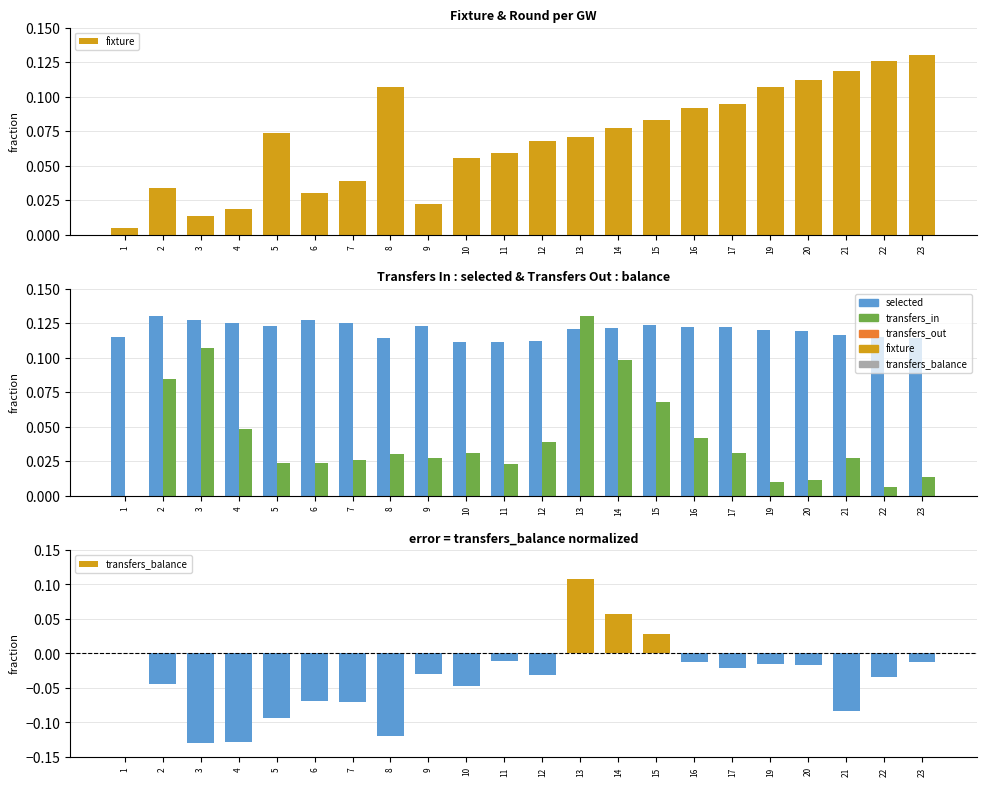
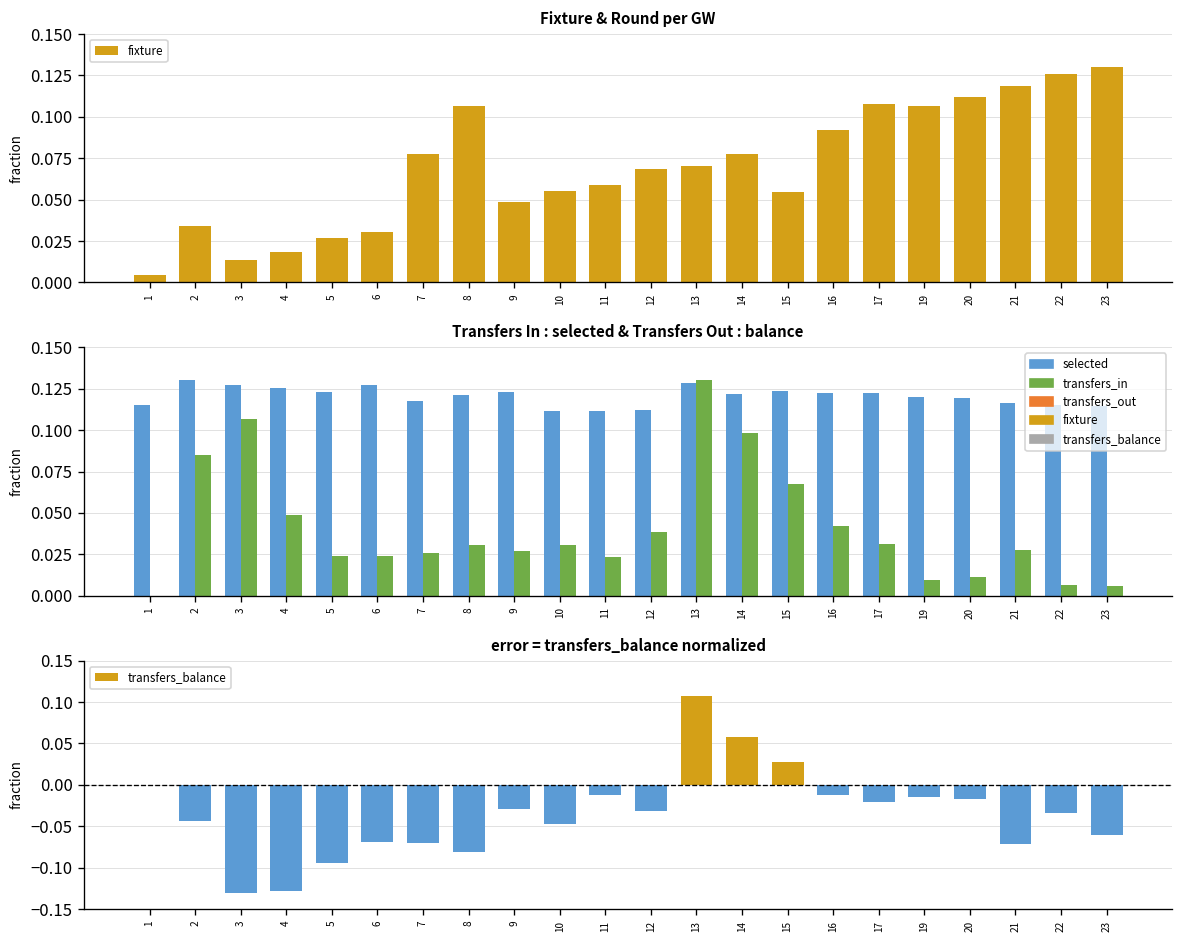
Fixture & Round per GW, 5: 0.073 -> 0.027
Fixture & Round per GW, 7: 0.039 -> 0.078
Fixture & Round per GW, 9: 0.022 -> 0.048
Fixture & Round per GW, 15: 0.083 -> 0.055
Fixture & Round per GW, 17: 0.095 -> 0.108
Transfers In : selected & Transfers Out : balance, selected, 7: 0.125 -> 0.118
Transfers In : selected & Transfers Out : balance, selected, 8: 0.115 -> 0.121
Transfers In : selected & Transfers Out : balance, selected, 13: 0.121 -> 0.129
Transfers In : selected & Transfers Out : balance, transfers_in, 23: 0.013 -> 0.006
error = transfers_balance normalized, 8: -0.12 -> -0.08
error = transfers_balance normalized, 21: -0.08 -> -0.07
error = transfers_balance normalized, 23: -0.01 -> -0.06
